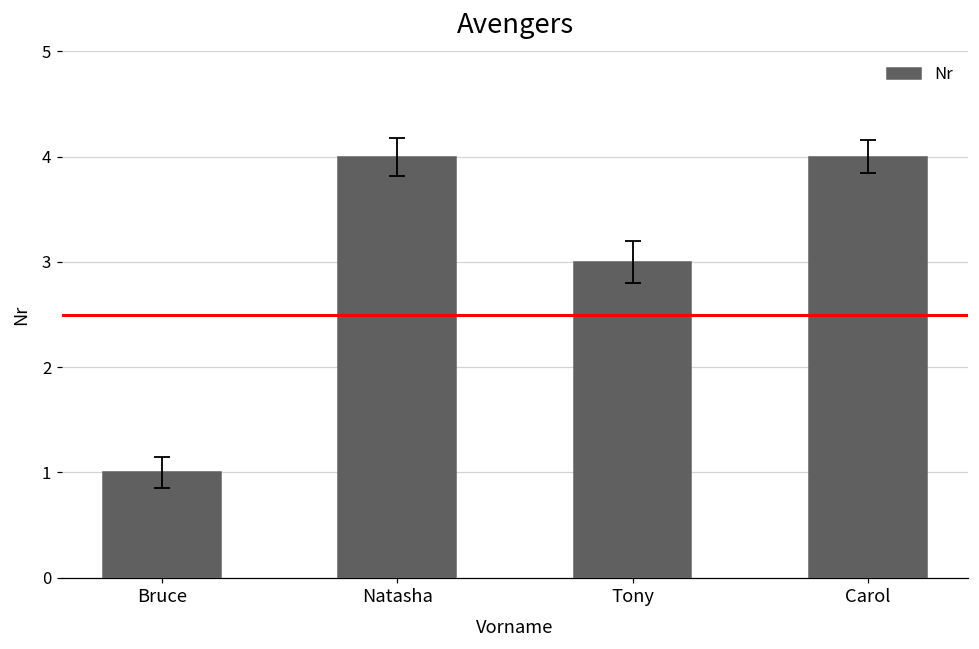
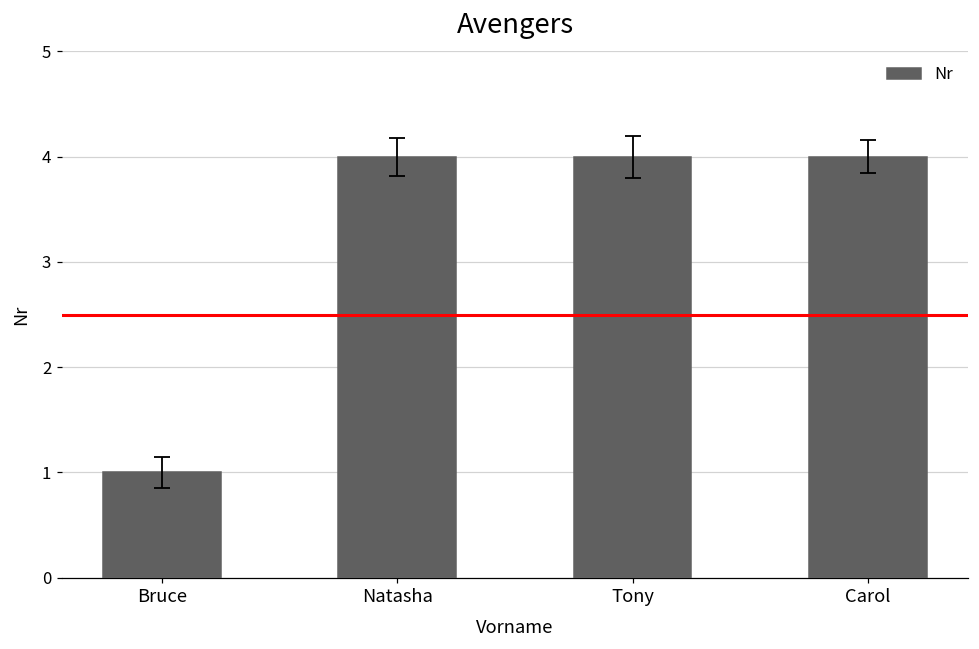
Nr, Tony: 3 -> 4
